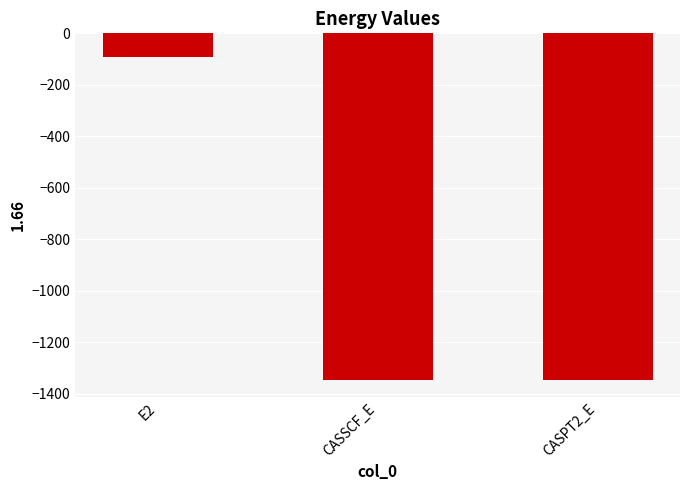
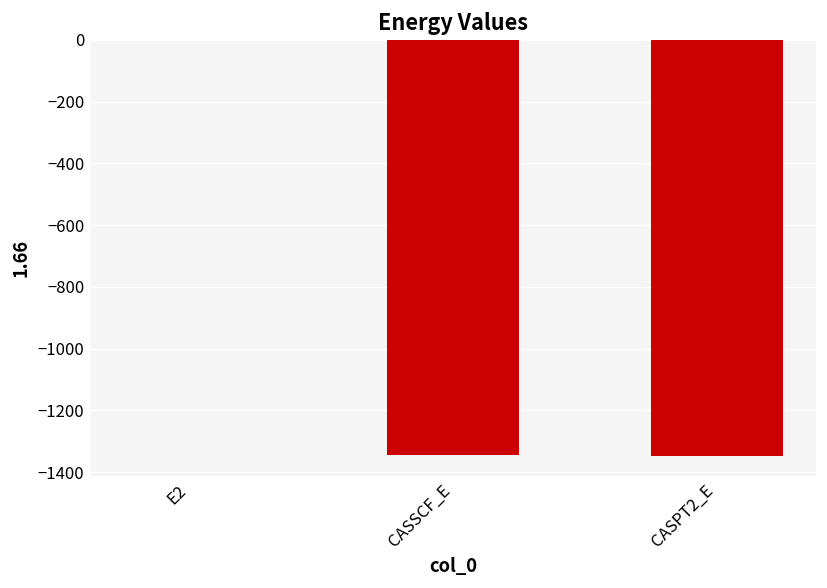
E2: -90 -> 0
